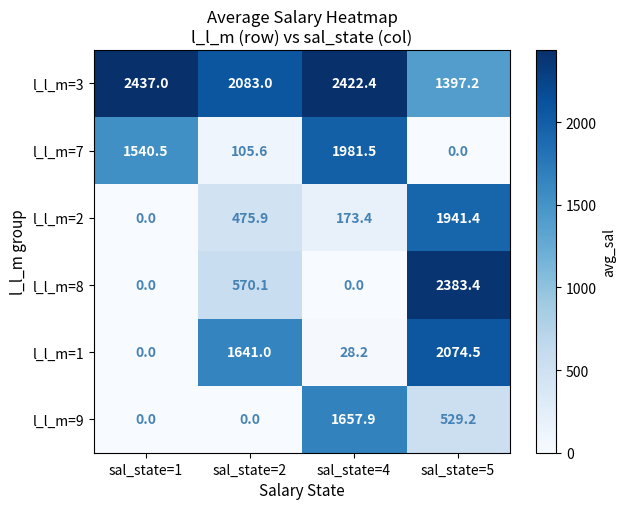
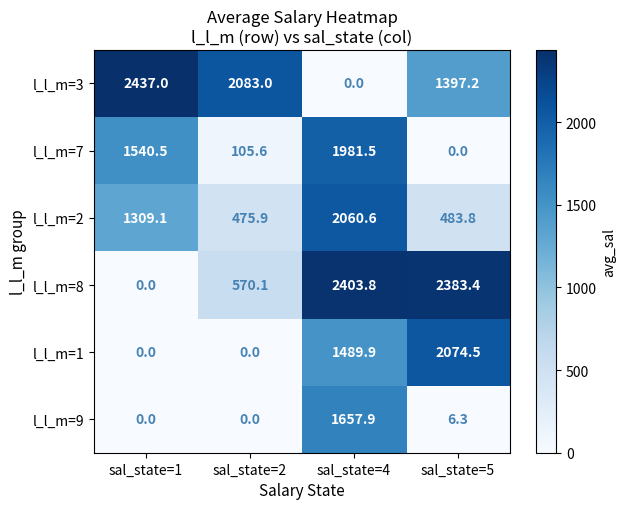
l_l_m=3, sal_state=4: 2422.4 -> 0.0
l_l_m=2, sal_state=1: 0.0 -> 1309.1
l_l_m=2, sal_state=4: 173.4 -> 2060.6
l_l_m=2, sal_state=5: 1941.4 -> 483.8
l_l_m=8, sal_state=4: 0.0 -> 2403.8
l_l_m=1, sal_state=2: 1641.0 -> 0.0
l_l_m=1, sal_state=4: 28.2 -> 1489.9
l_l_m=9, sal_state=5: 529.2 -> 6.3
